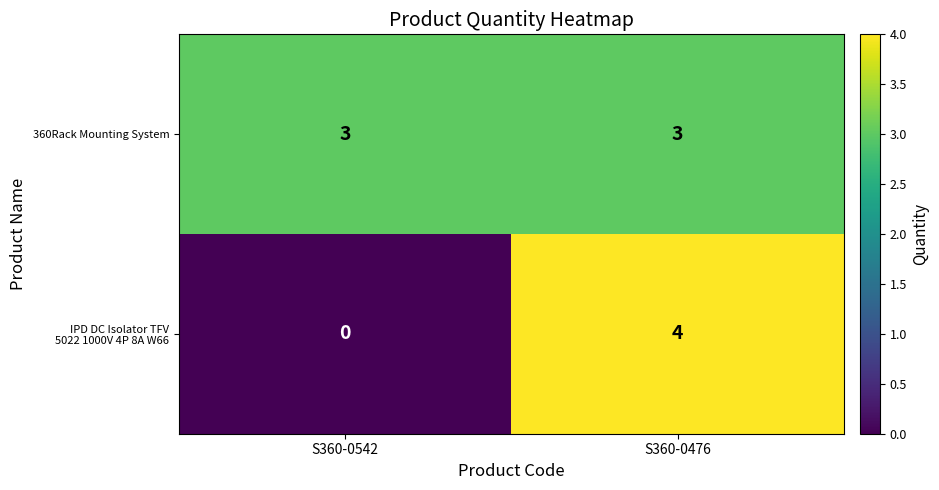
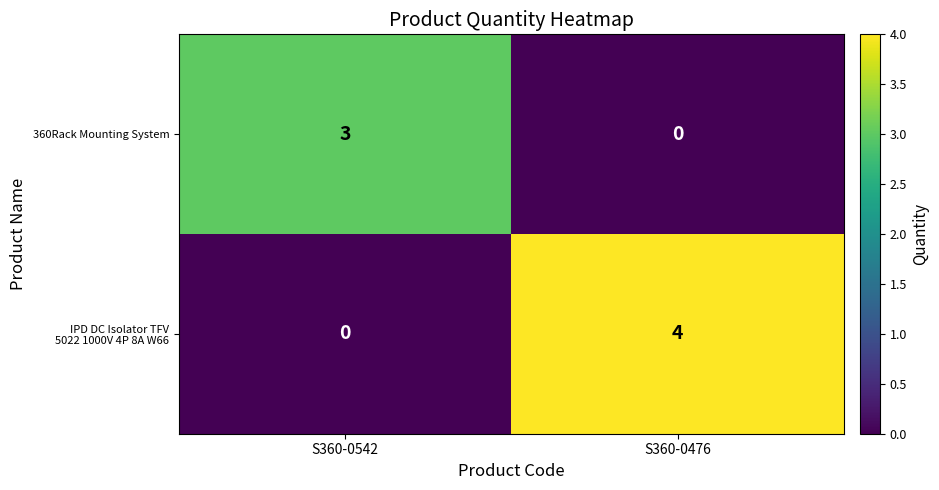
360Rack Mounting System, S360-0476: 3 -> 0
